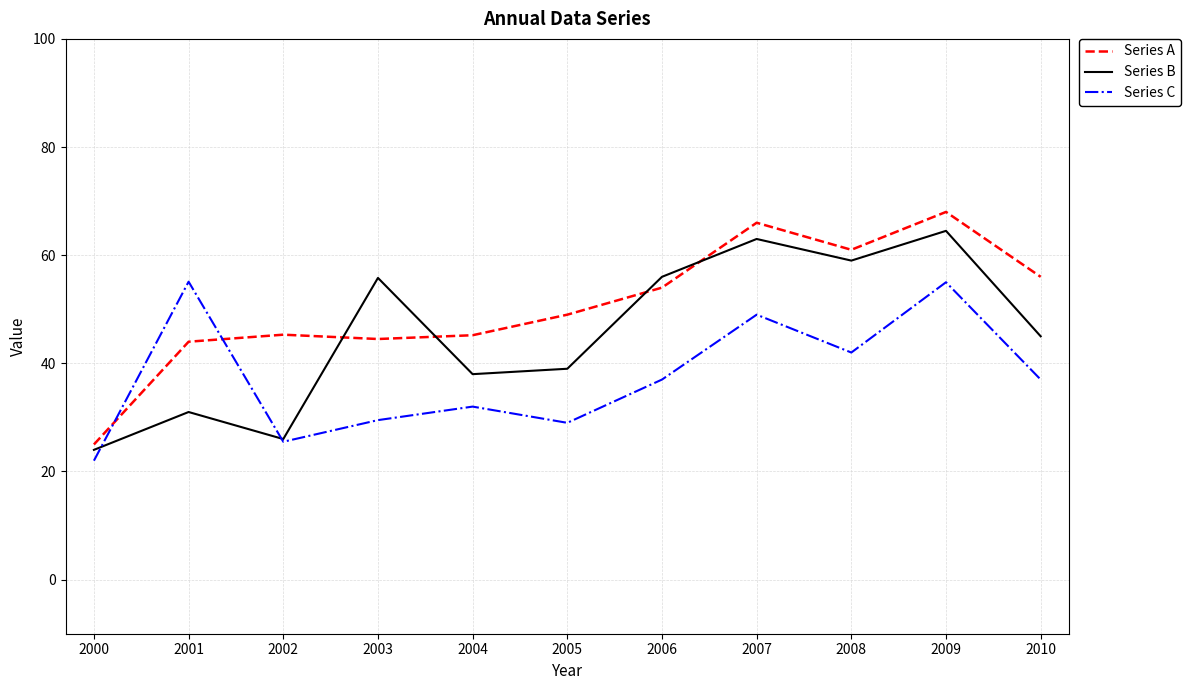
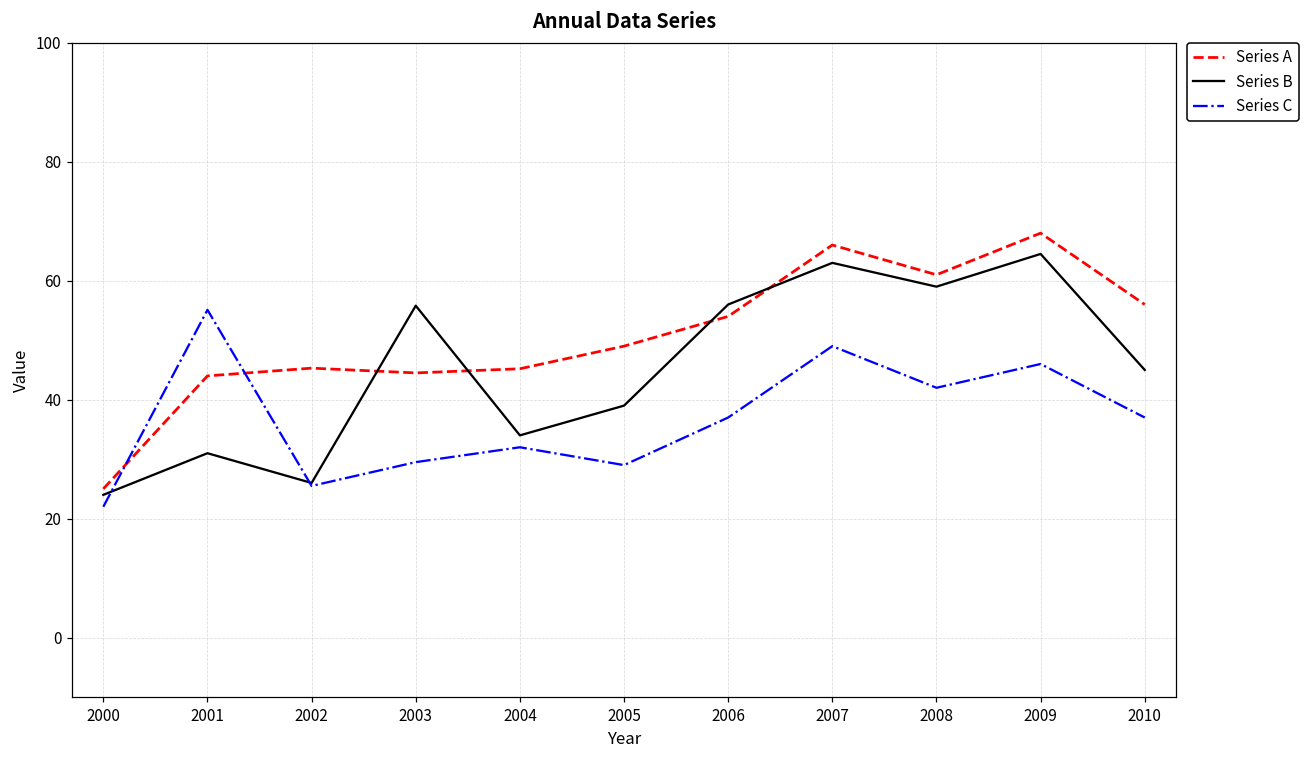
Series B, 2004: 38 -> 34
Series C, 2009: 55 -> 46
